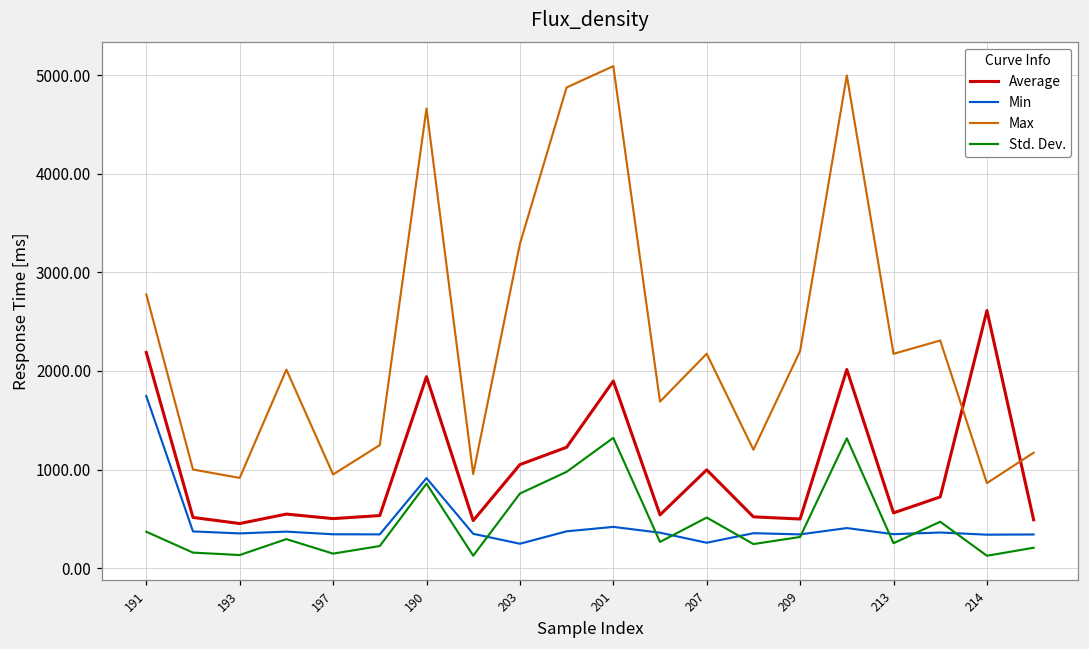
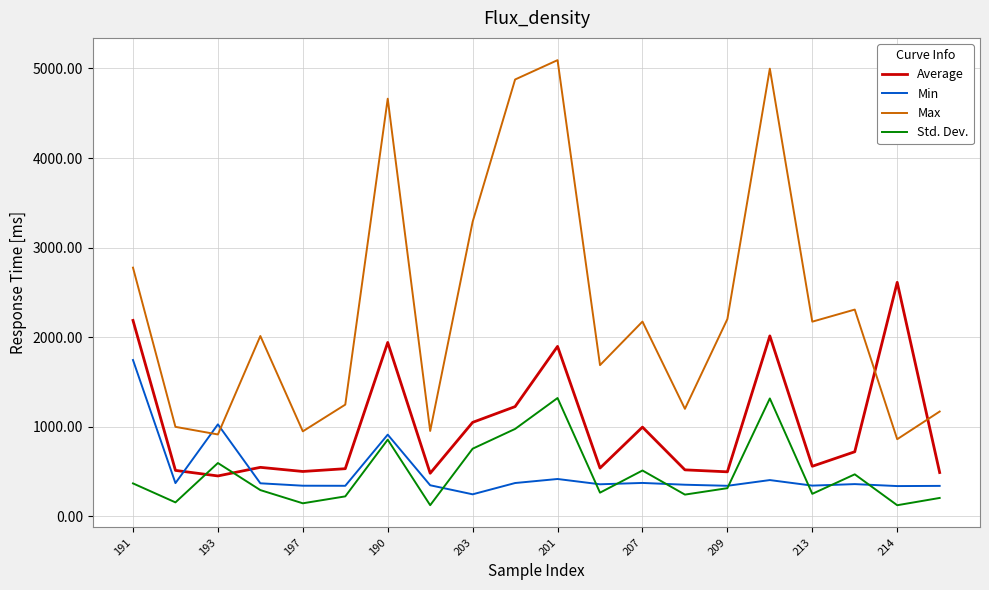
Min, 193: 400 -> 1000
Std. Dev., 193: 100 -> 600
Min, 207: 300 -> 400
